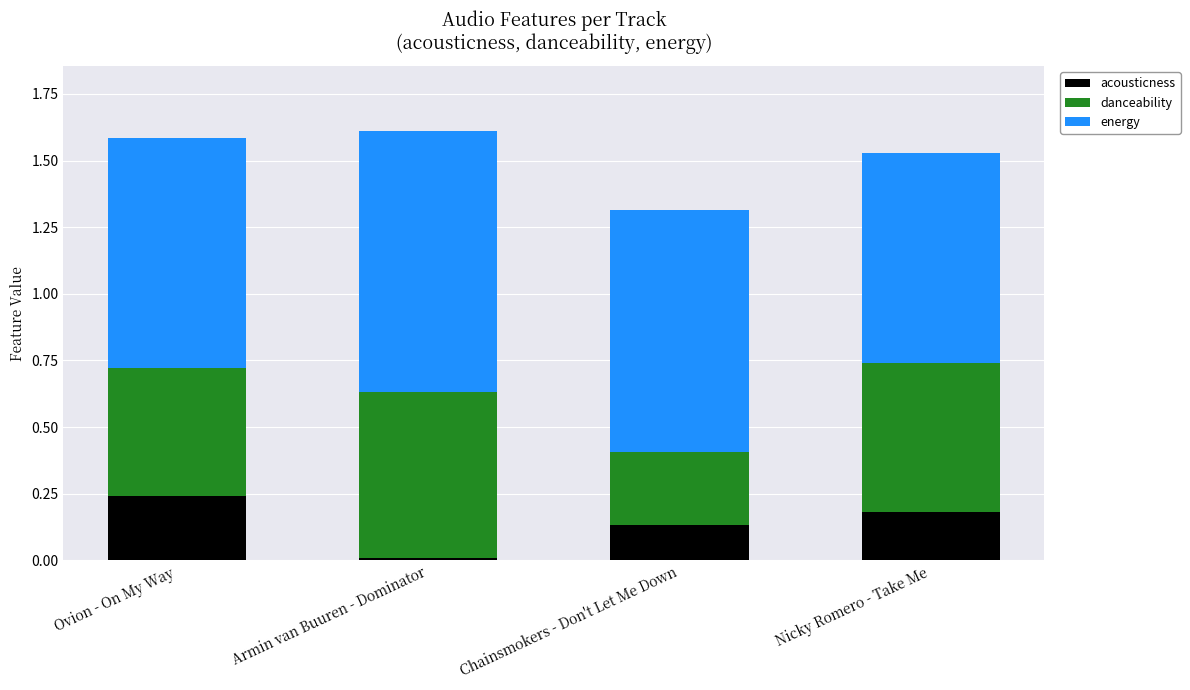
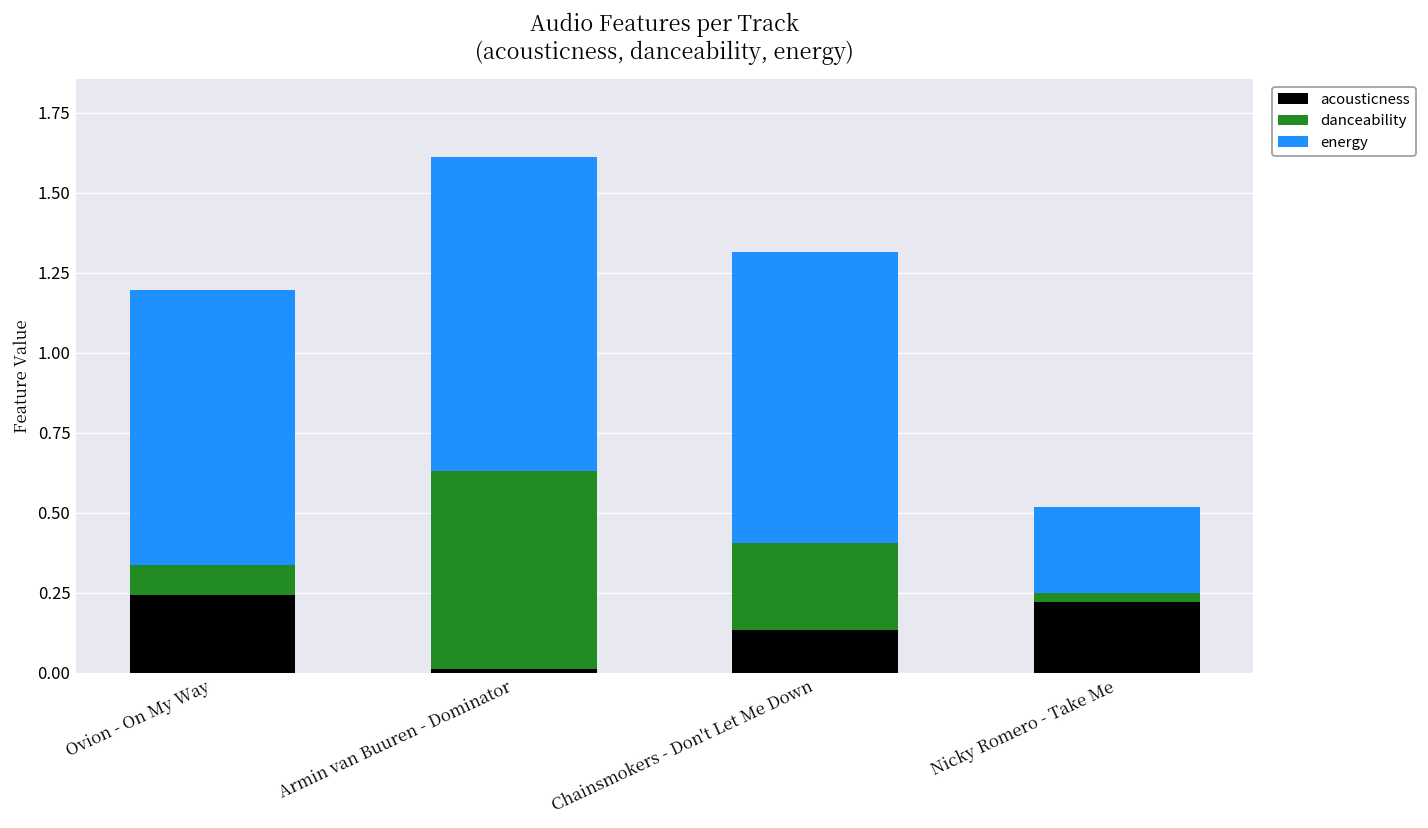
danceability, Ovion - On My Way: 0.48 -> 0.09
acousticness, Nicky Romero - Take Me: 0.18 -> 0.22
danceability, Nicky Romero - Take Me: 0.56 -> 0.03
energy, Nicky Romero - Take Me: 0.79 -> 0.27
